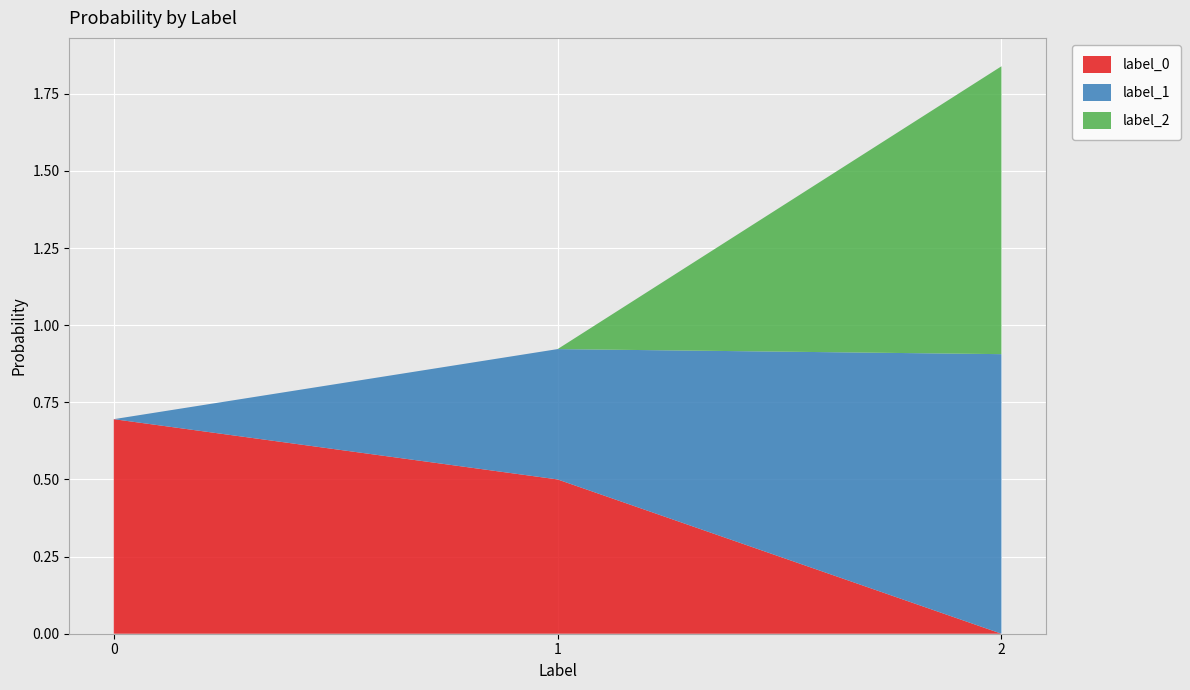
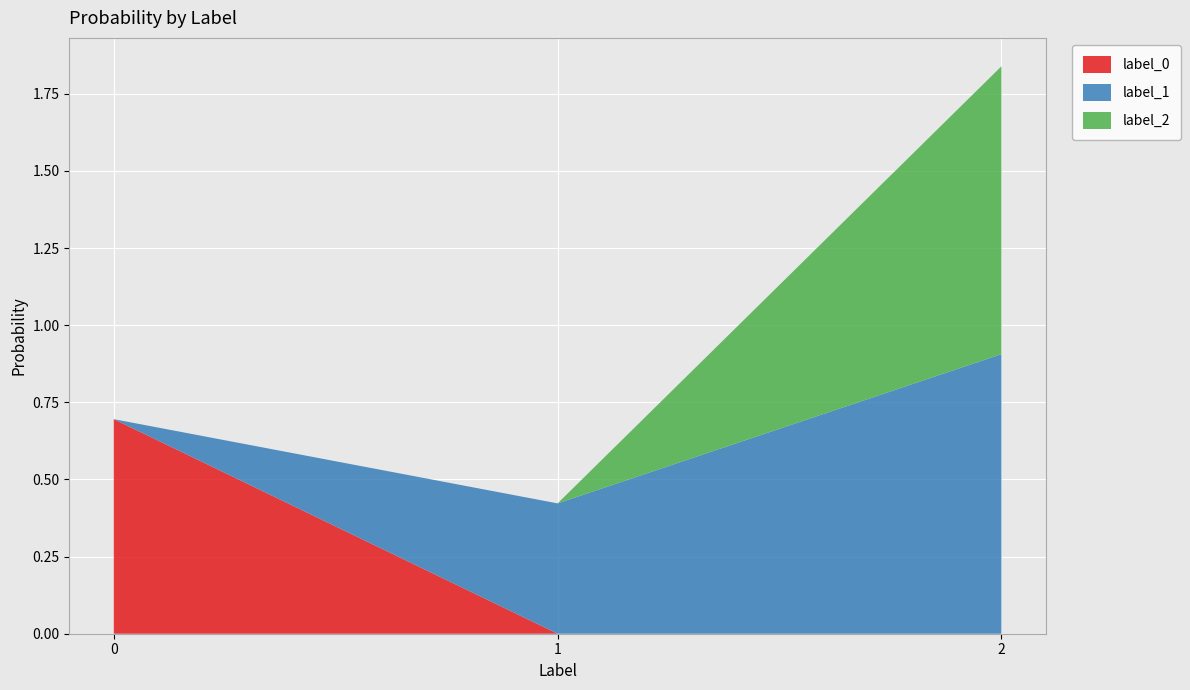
label_0, 1: 0.5 -> 0.0
